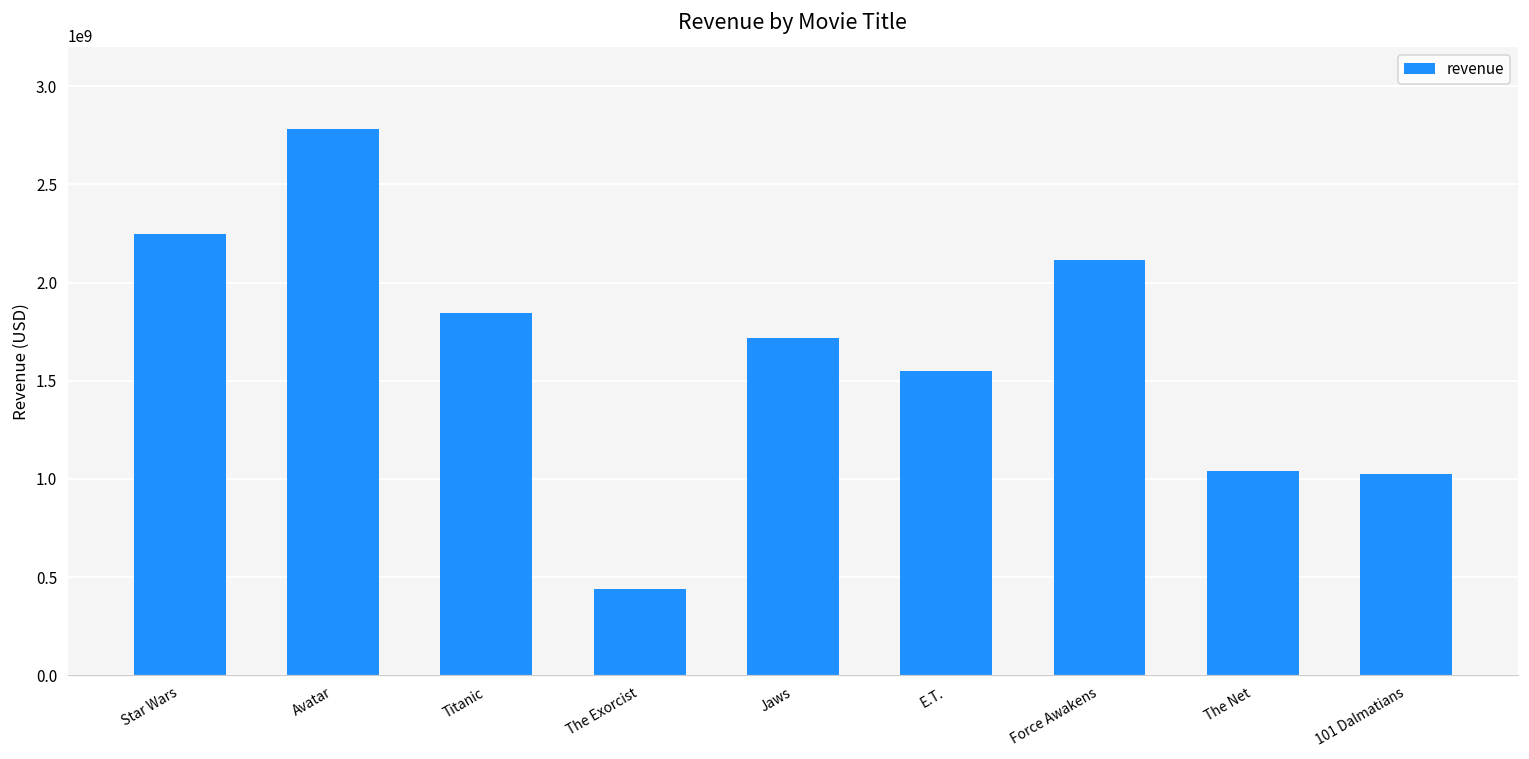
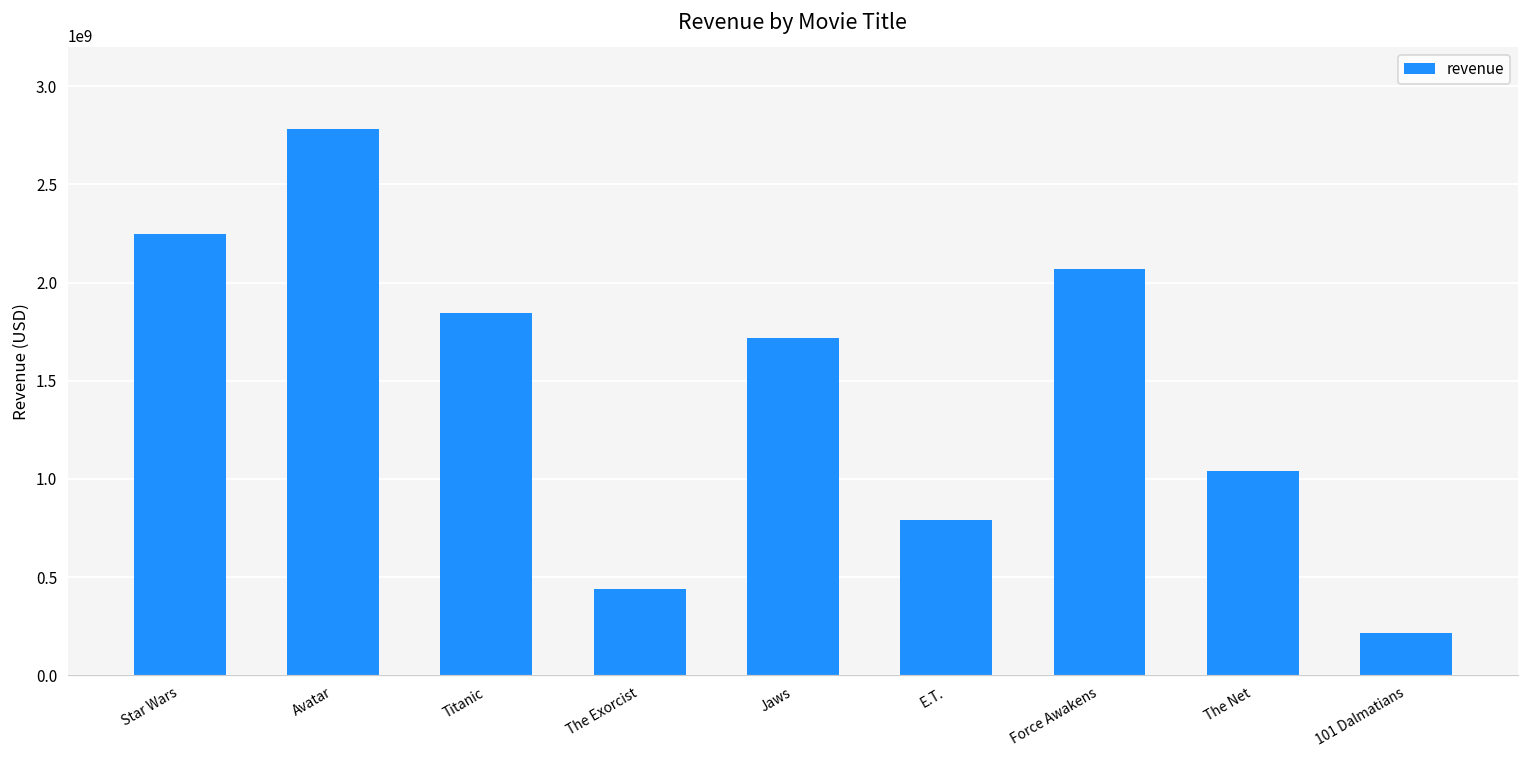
E.T.: 1550000000 -> 790000000
Force Awakens: 2110000000 -> 2070000000
101 Dalmatians: 1030000000 -> 220000000
